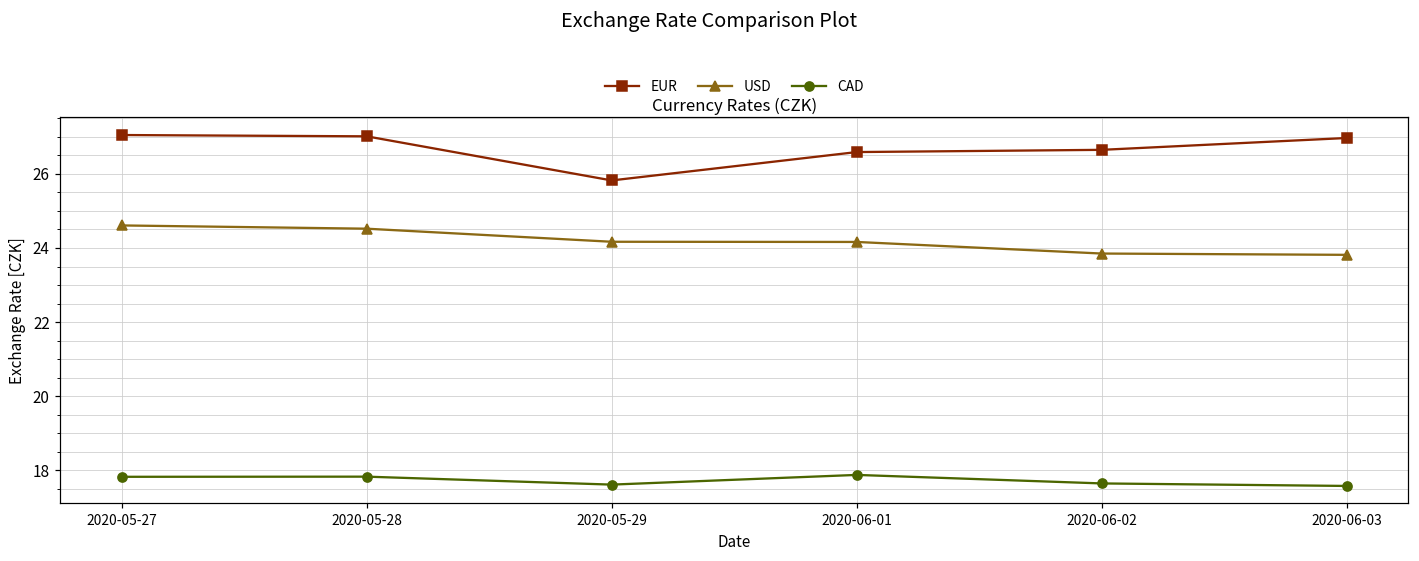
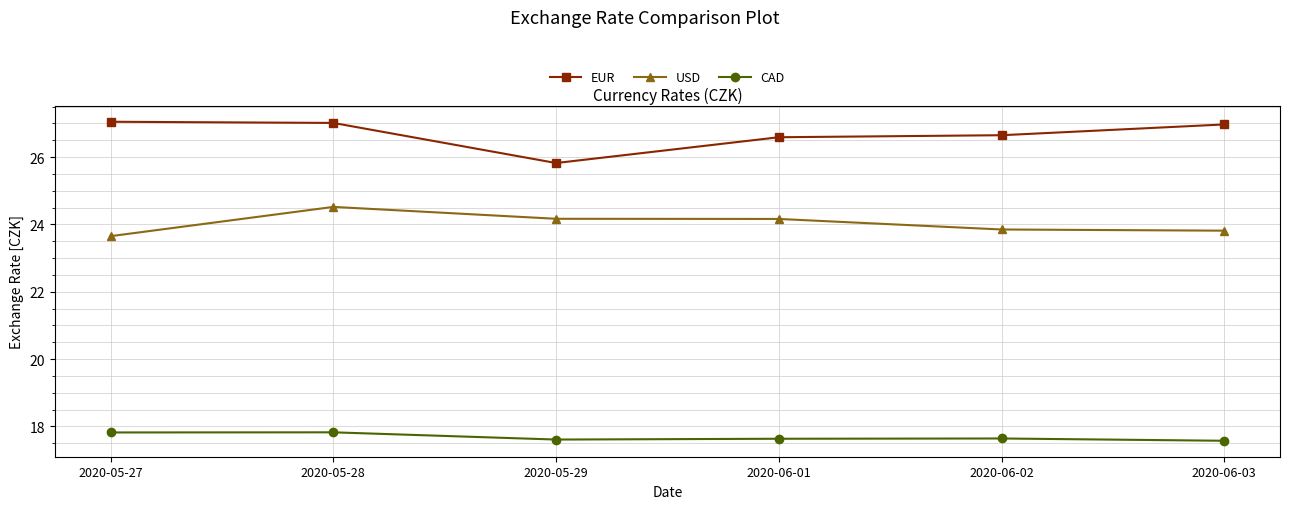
USD, 2020-05-27: 24.6 -> 23.7
CAD, 2020-06-01: 17.9 -> 17.6
